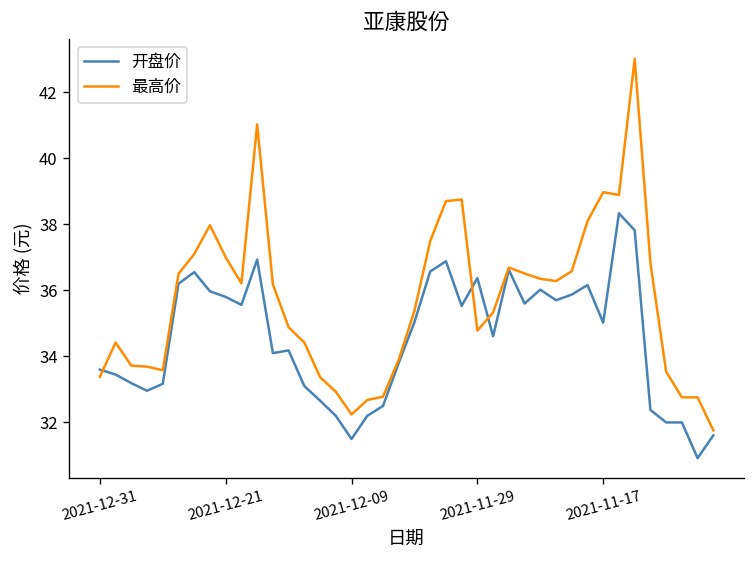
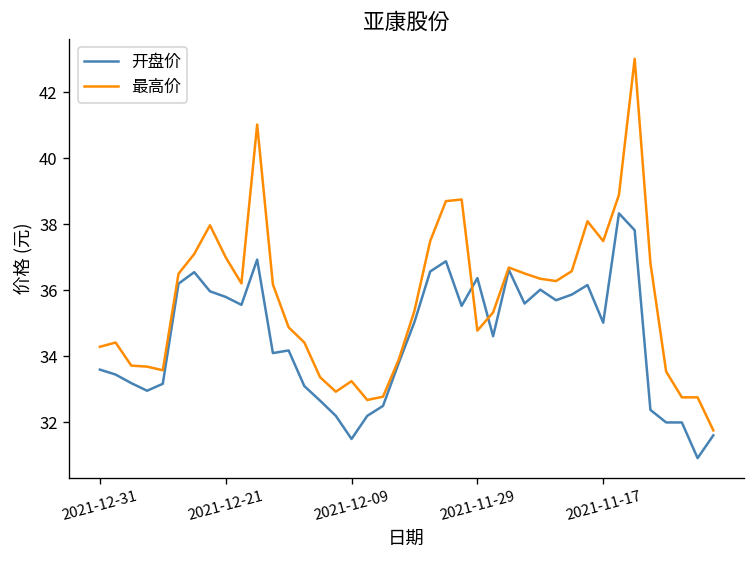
最高价, 2021-12-31: 33.4 -> 34.3
最高价, 2021-12-09: 32.2 -> 33.3
最高价, 2021-11-17: 39.0 -> 37.5
